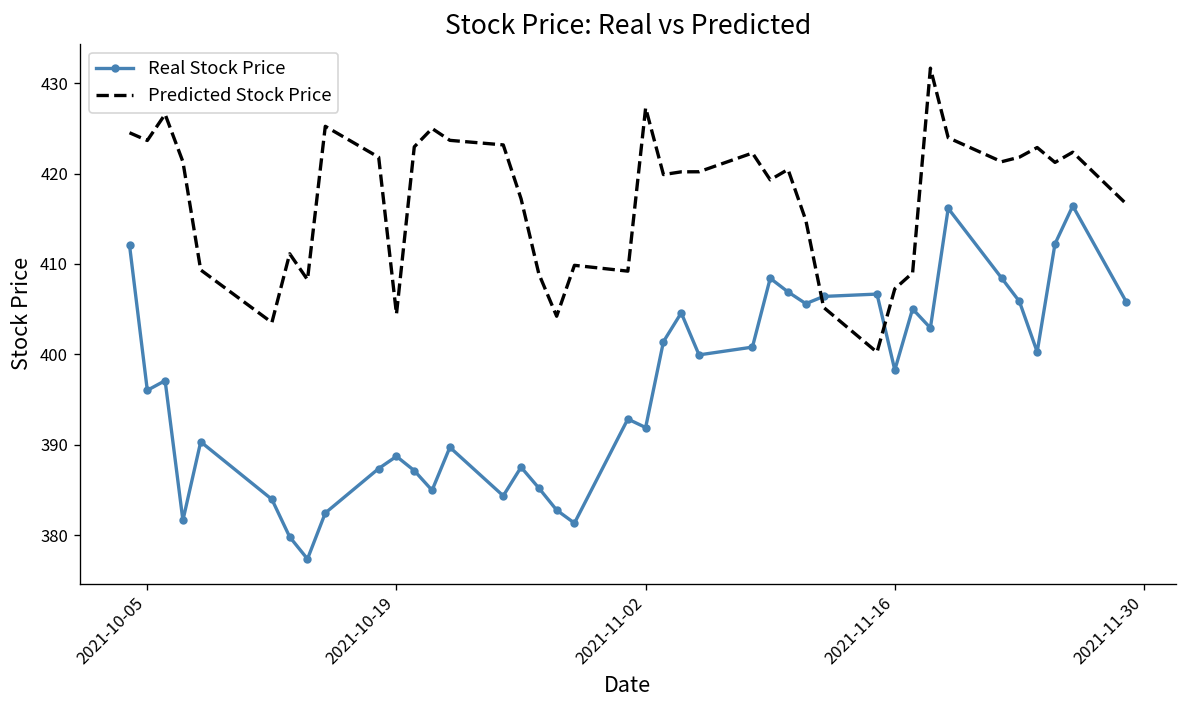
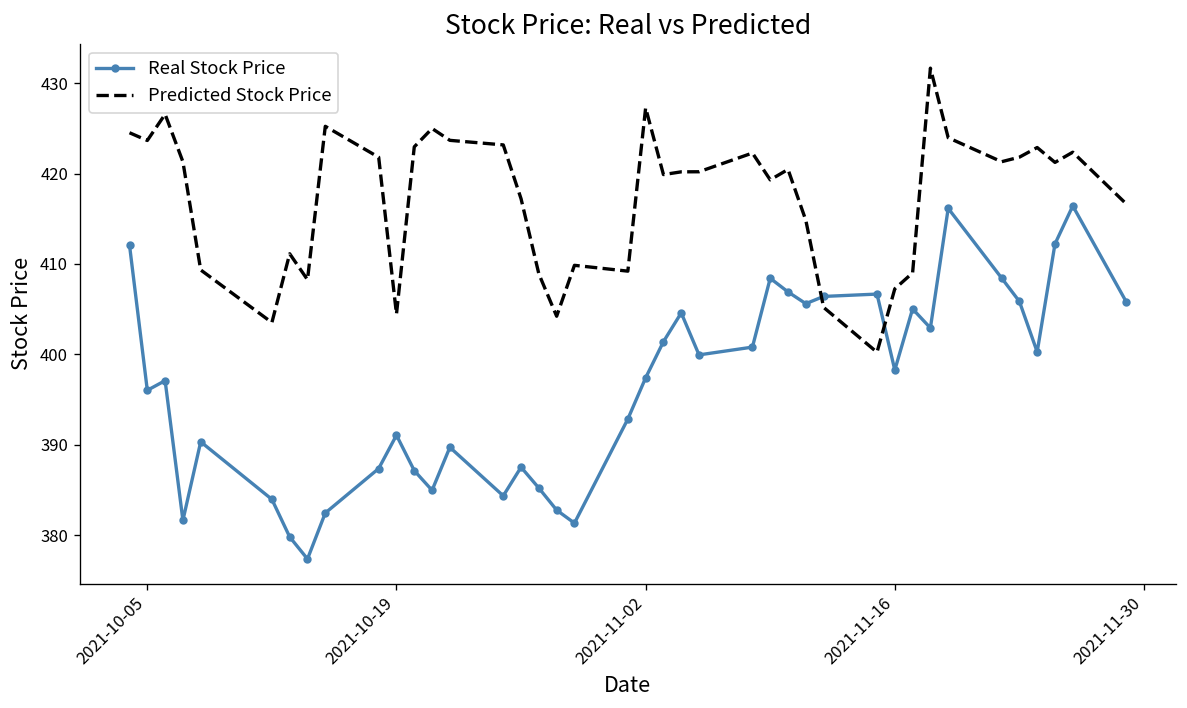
Real Stock Price, 2021-10-19: 389 -> 391
Real Stock Price, 2021-11-02: 392 -> 397
